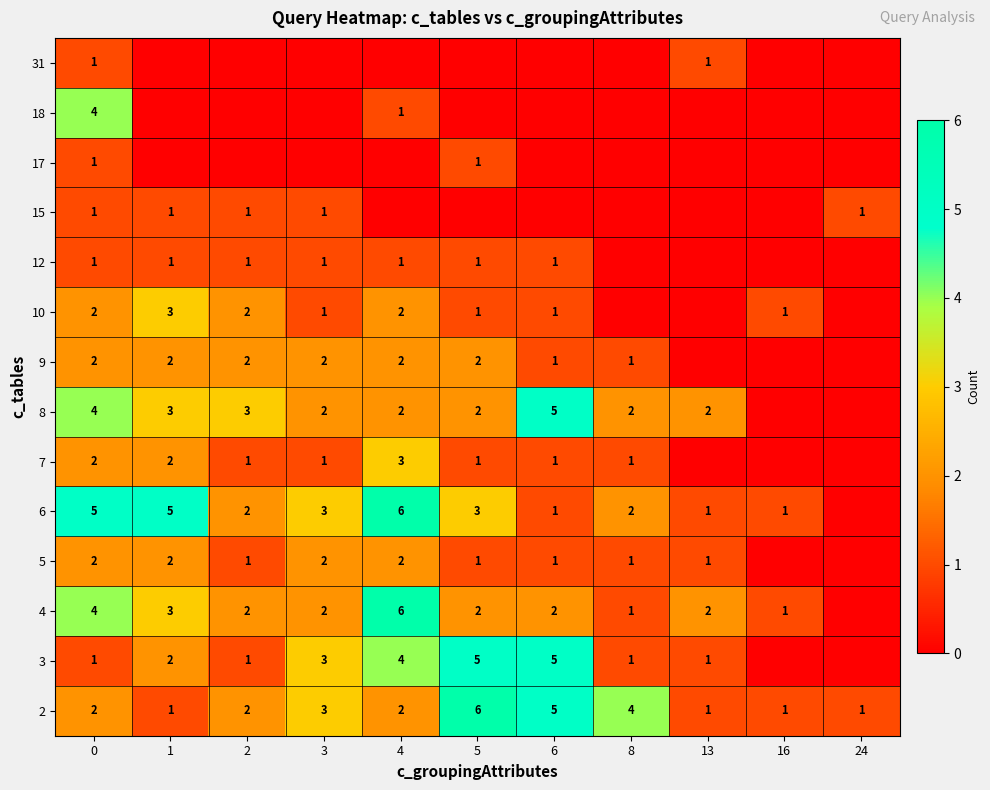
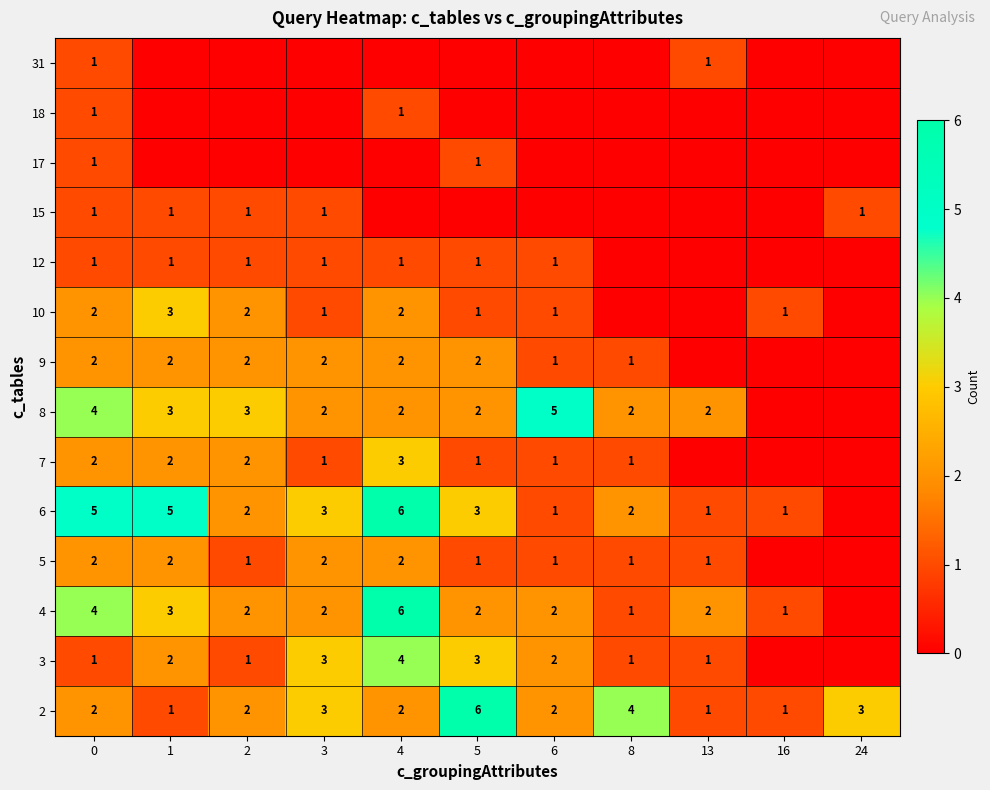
18, 0: 4 -> 1
7, 2: 1 -> 2
3, 5: 5 -> 3
3, 6: 5 -> 2
2, 6: 5 -> 2
2, 24: 1 -> 3
